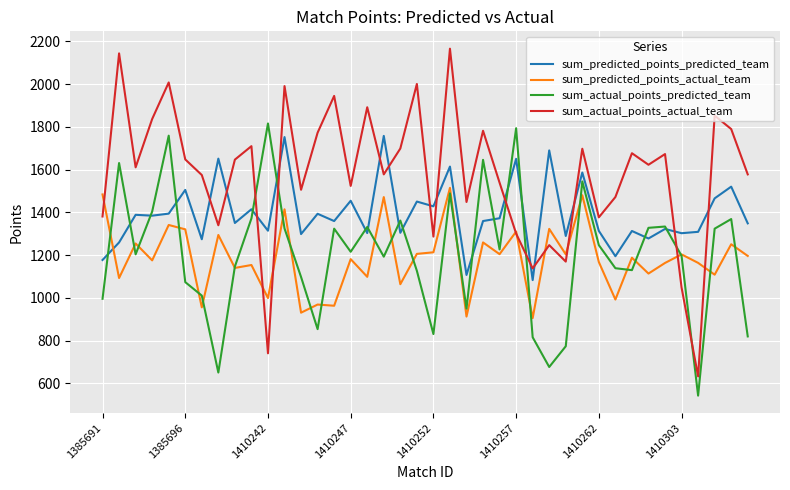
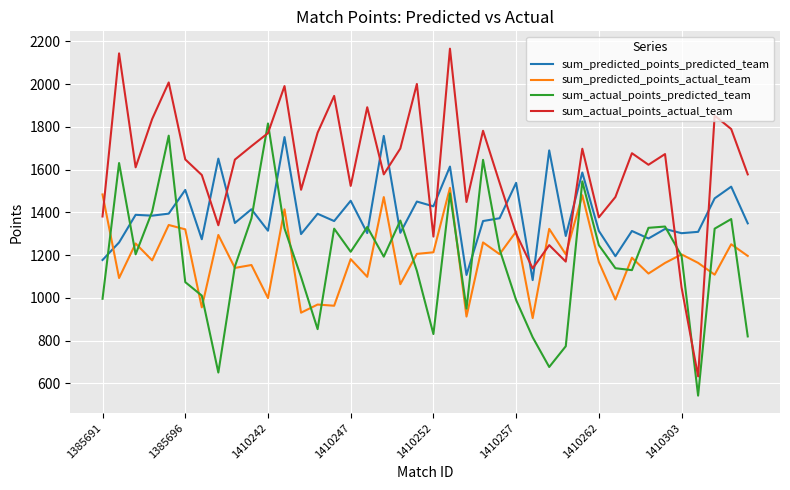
sum_actual_points_actual_team, 1410242: 740 -> 1770
sum_predicted_points_predicted_team, 1410257: 1650 -> 1540
sum_actual_points_predicted_team, 1410257: 1790 -> 990
